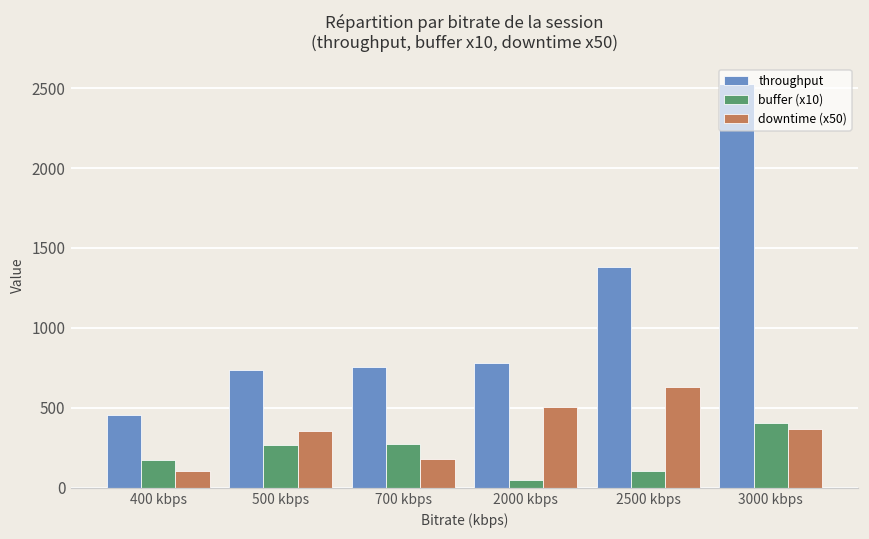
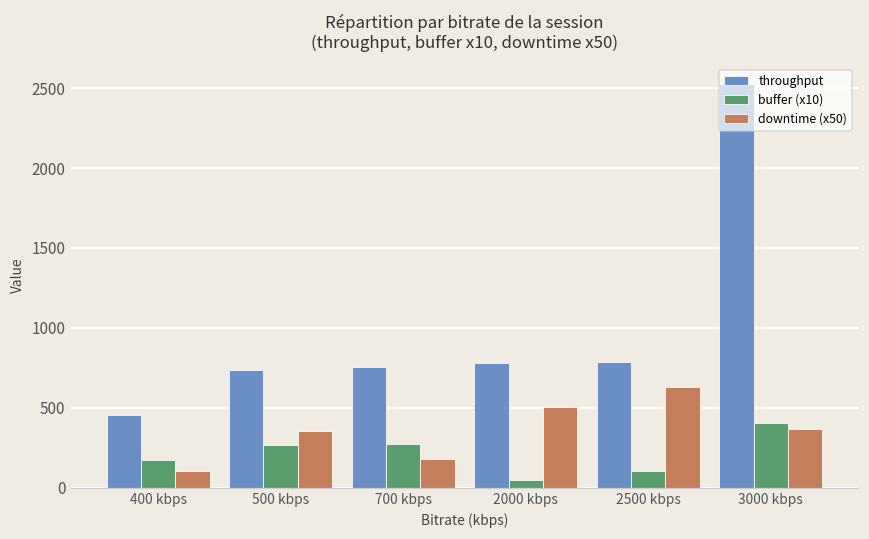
throughput, 2500 kbps: 1380 -> 790
